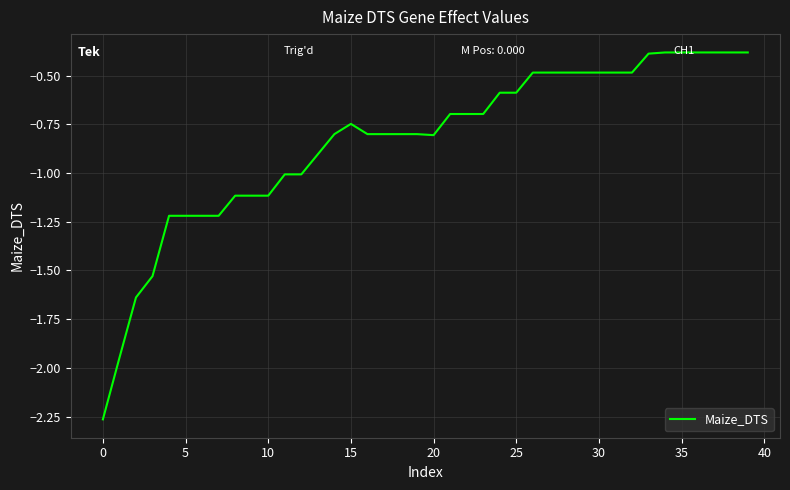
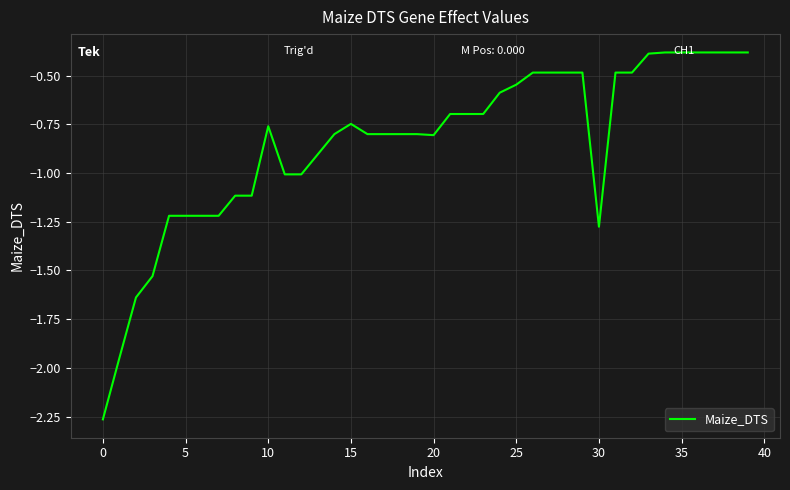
10: -1.12 -> -0.76
25: -0.59 -> -0.55
30: -0.48 -> -1.28
